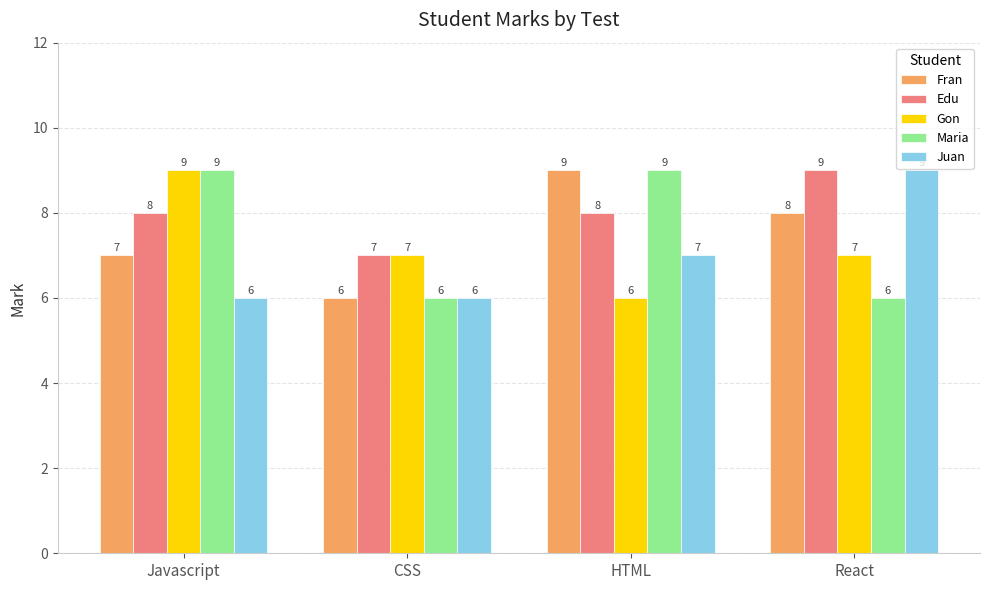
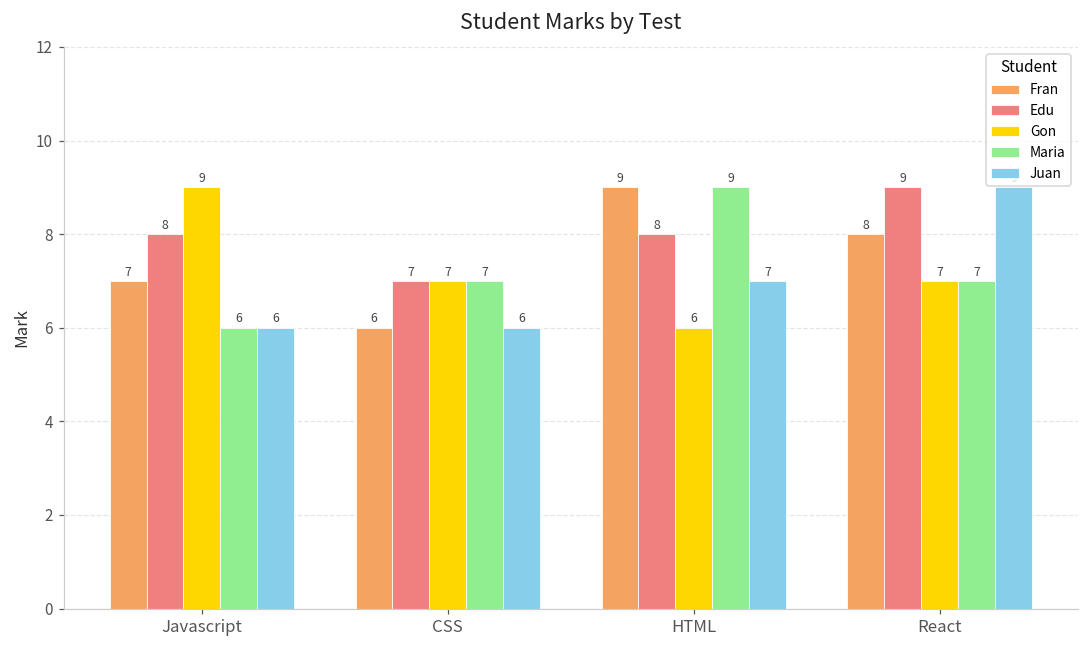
Maria, Javascript: 9 -> 6
Maria, CSS: 6 -> 7
Maria, React: 6 -> 7
